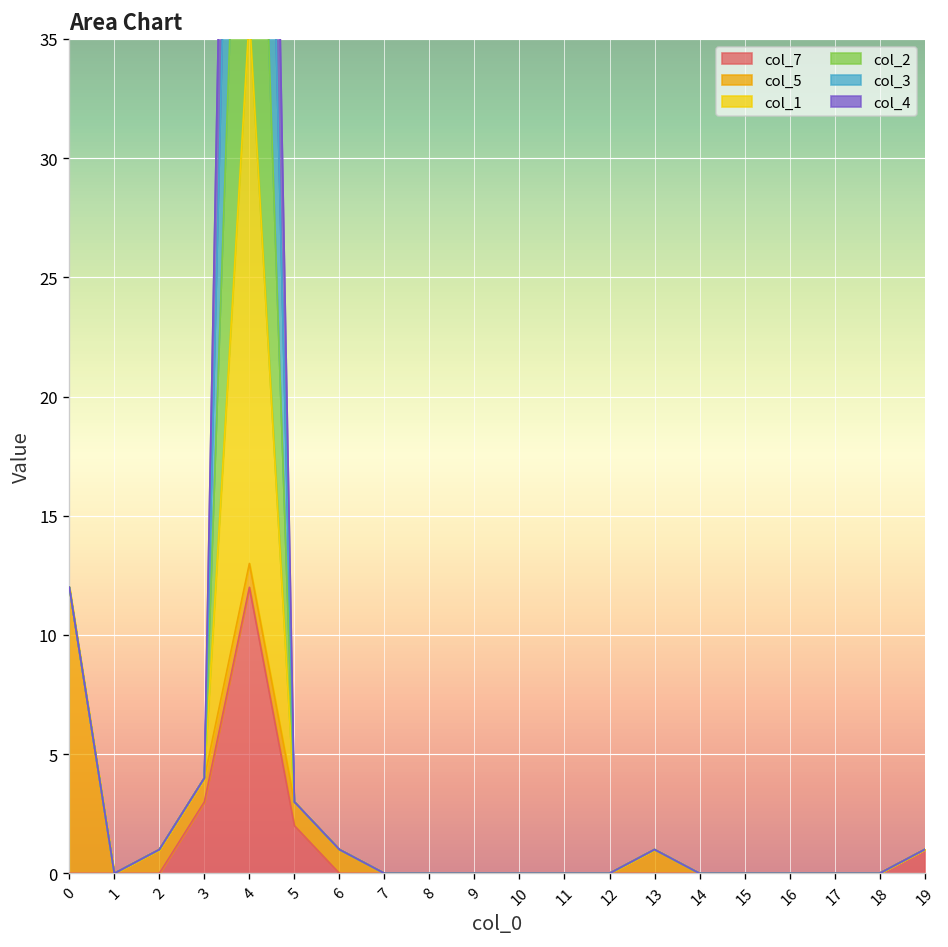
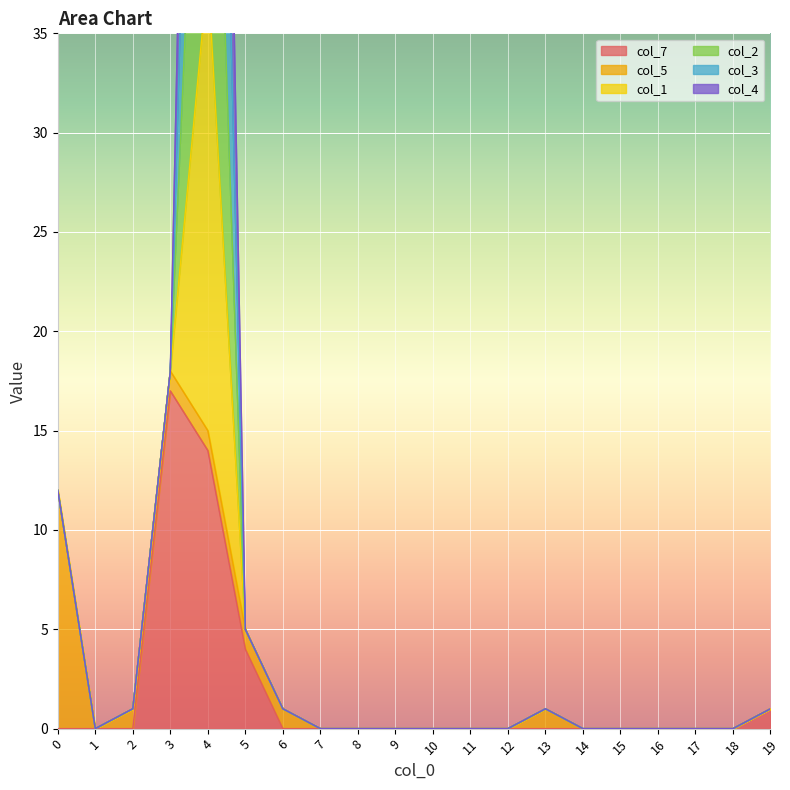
col_7, 3: 3 -> 17
col_7, 4: 12 -> 14
col_7, 5: 2 -> 4
